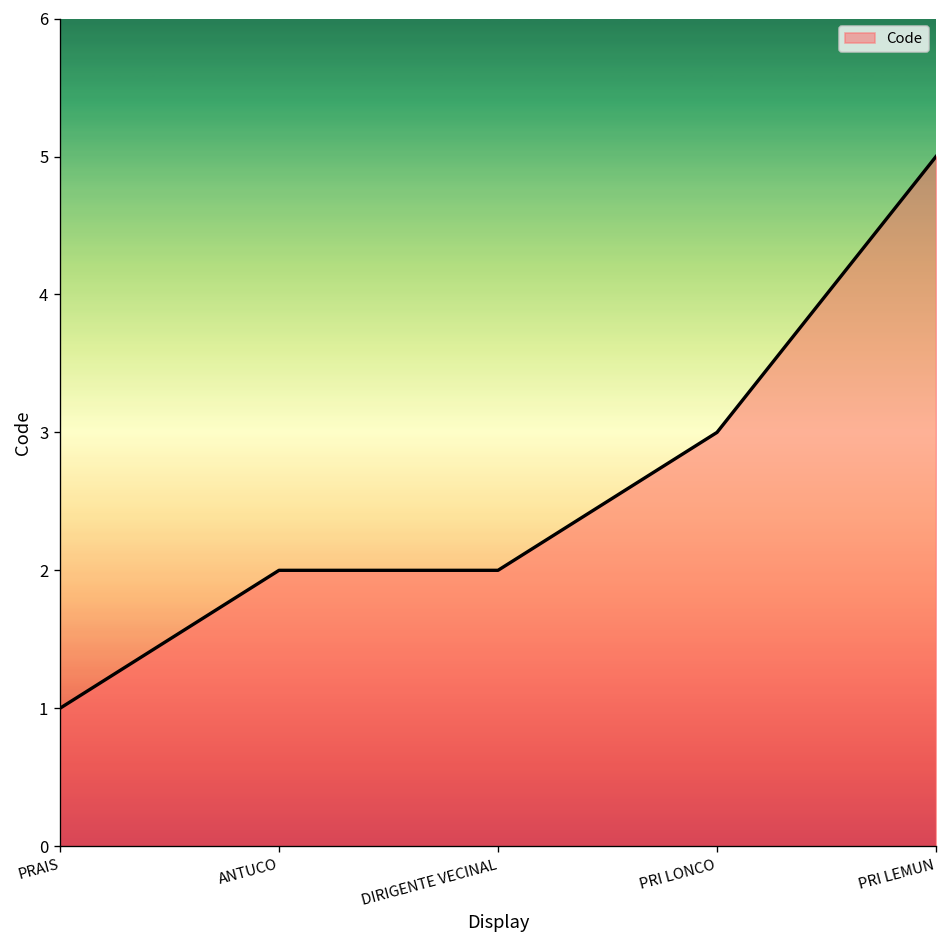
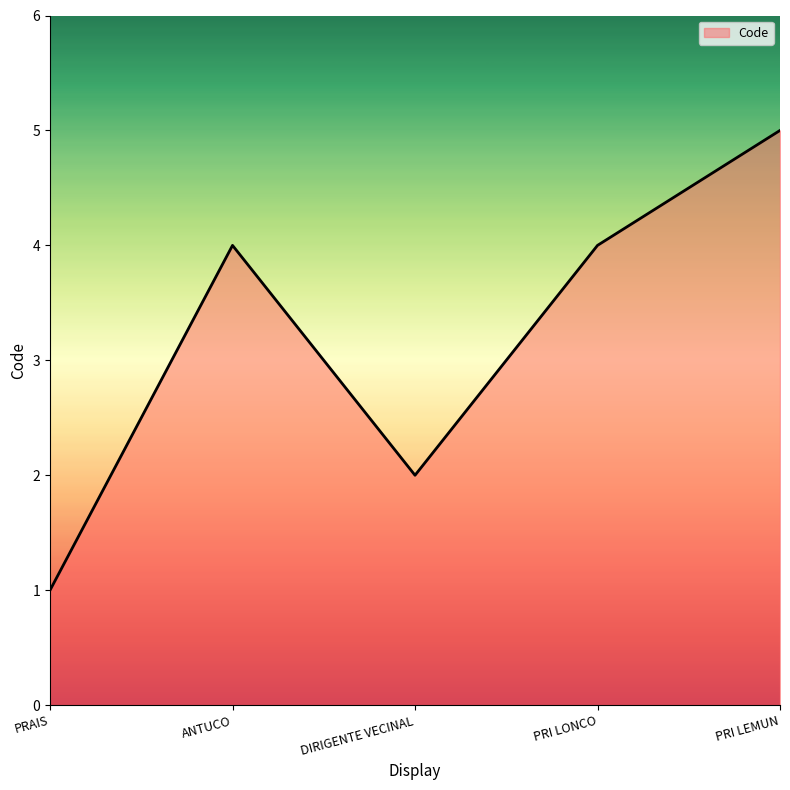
ANTUCO: 2 -> 4
PRI LONCO: 3 -> 4
